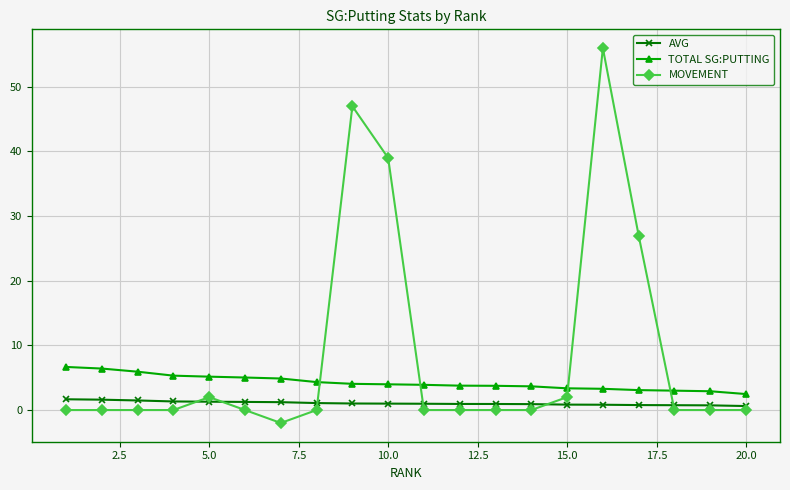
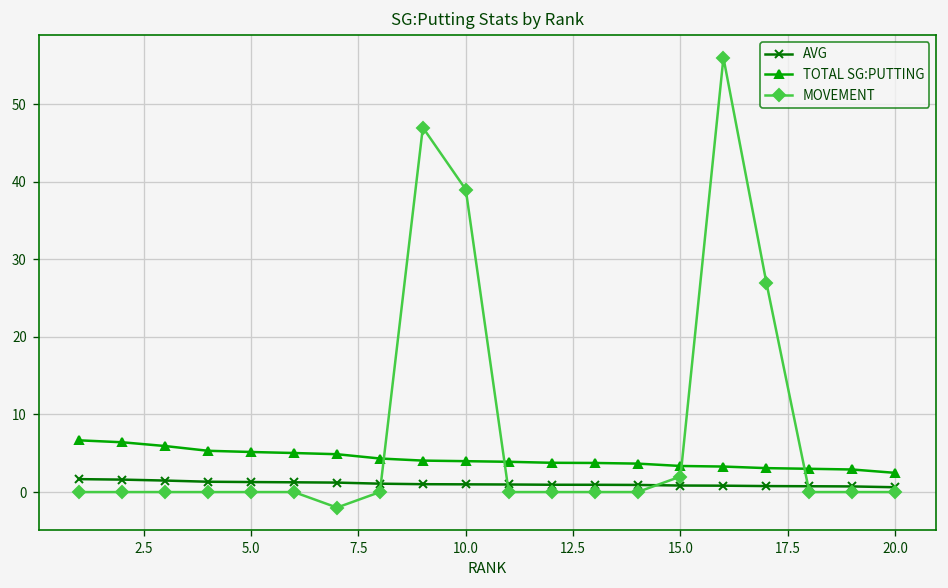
MOVEMENT, 5.0: 2 -> 0
